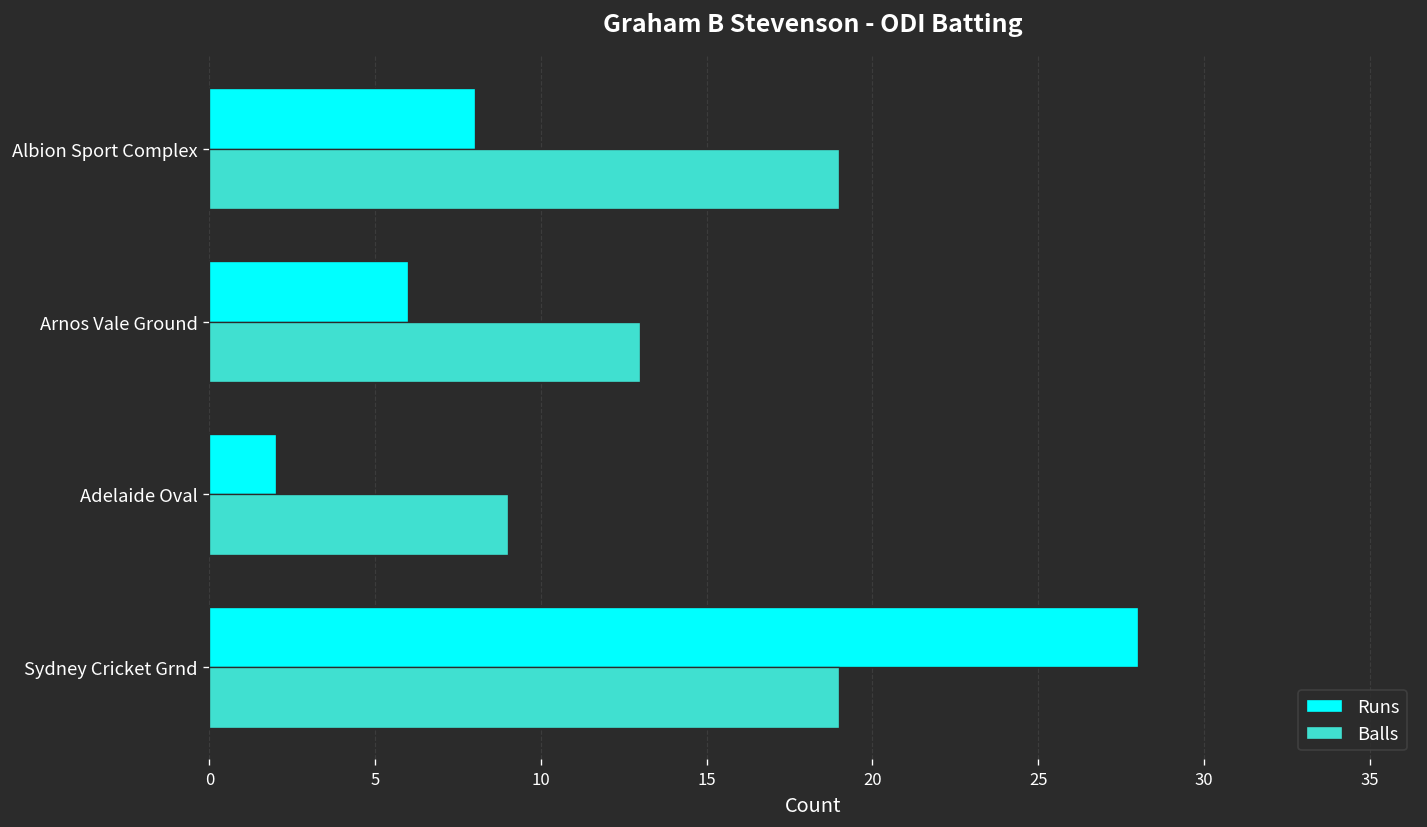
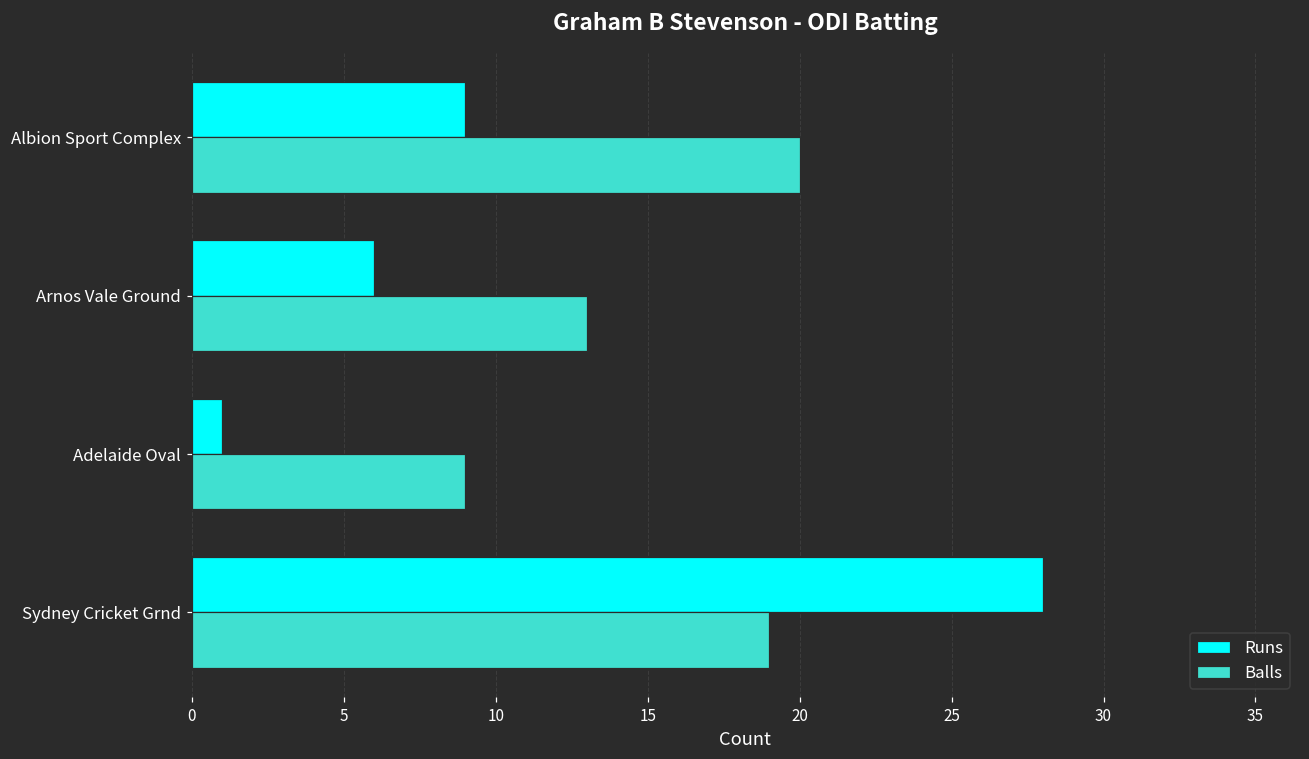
Runs, Albion Sport Complex: 8 -> 9
Balls, Albion Sport Complex: 19 -> 20
Runs, Adelaide Oval: 2 -> 1
